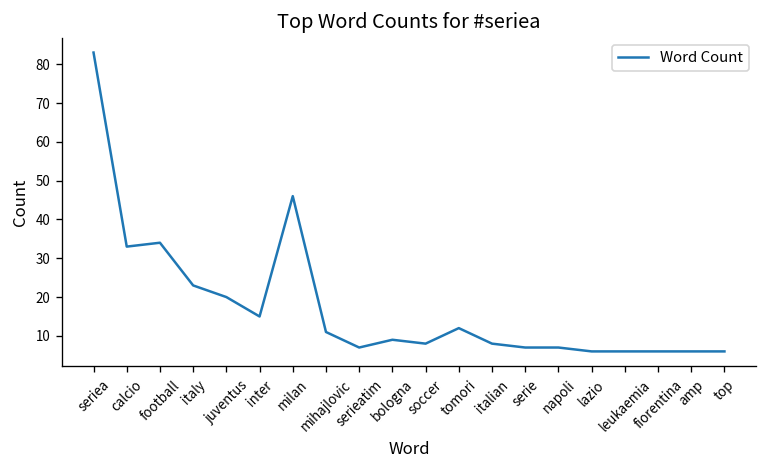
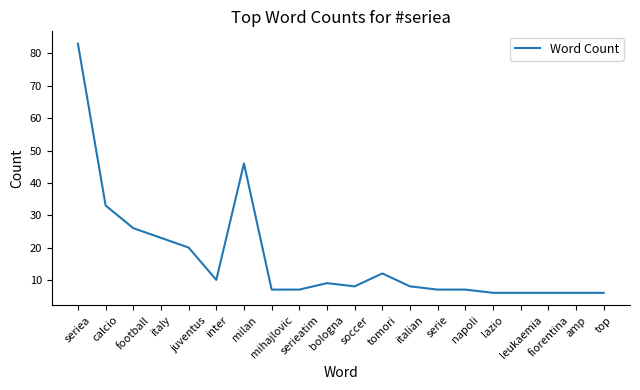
football: 34 -> 26
inter: 15 -> 10
mihajlovic: 11 -> 7
